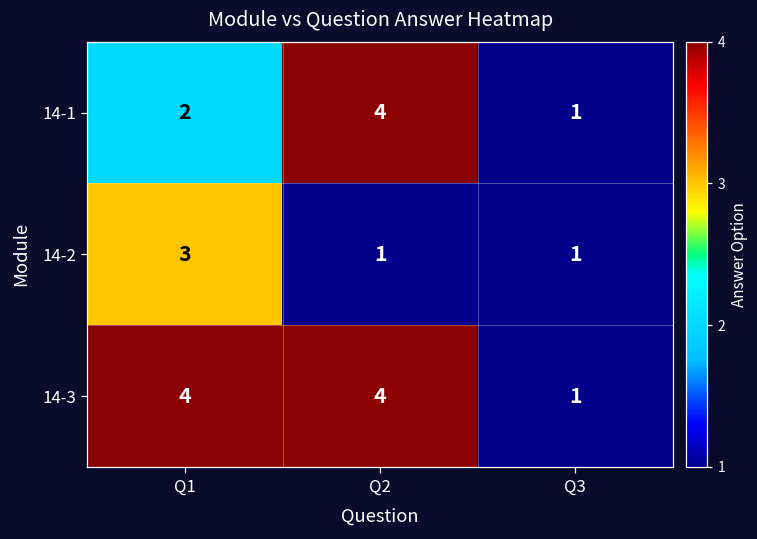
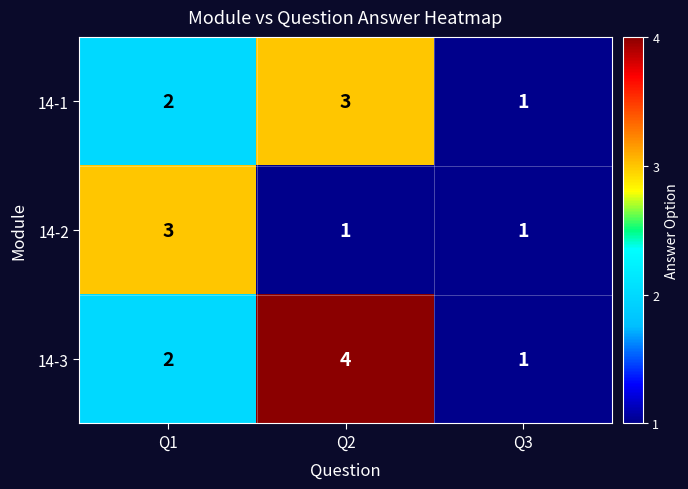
14-1, Q2: 4 -> 3
14-3, Q1: 4 -> 2
